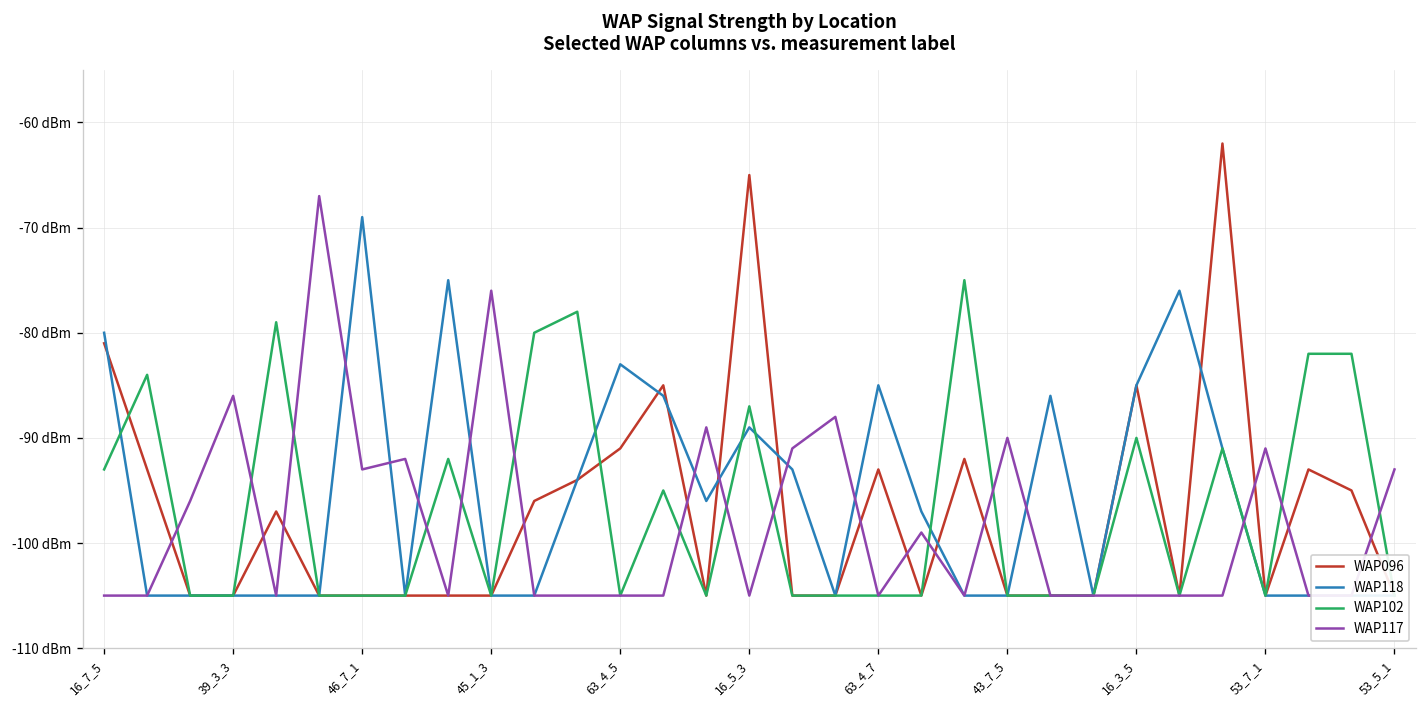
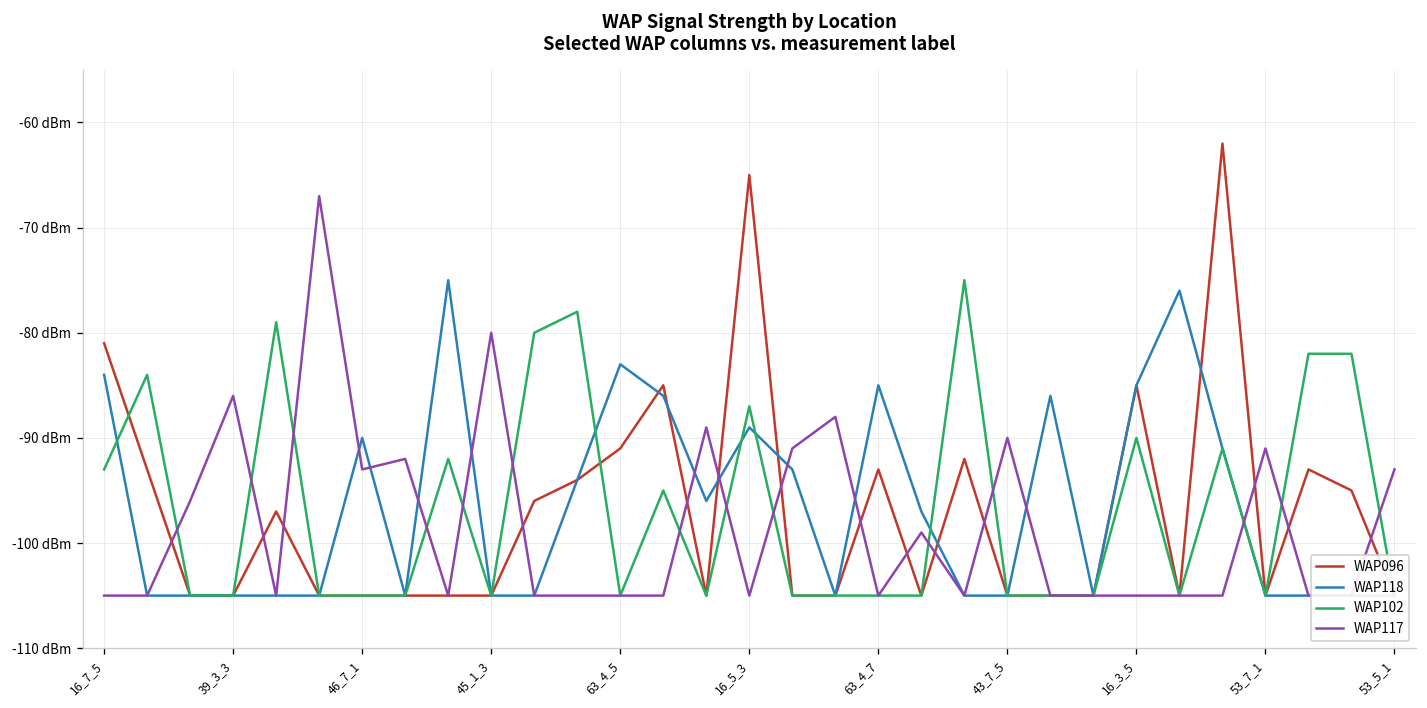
WAP118, 16_7_5: -80 dBm -> -84 dBm
WAP118, 46_7_1: -69 dBm -> -90 dBm
WAP117, 45_1_3: -76 dBm -> -80 dBm
